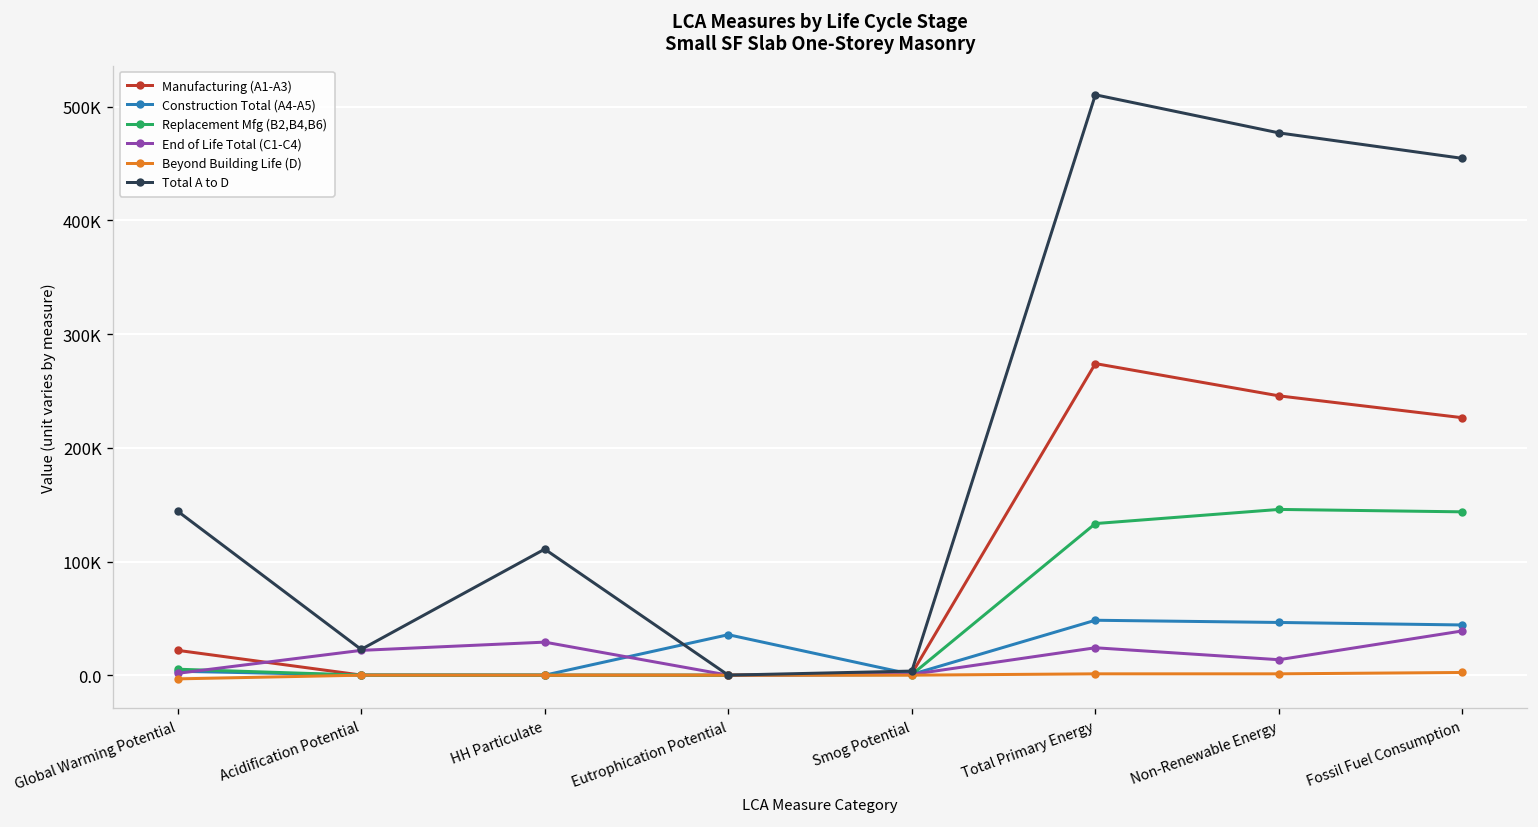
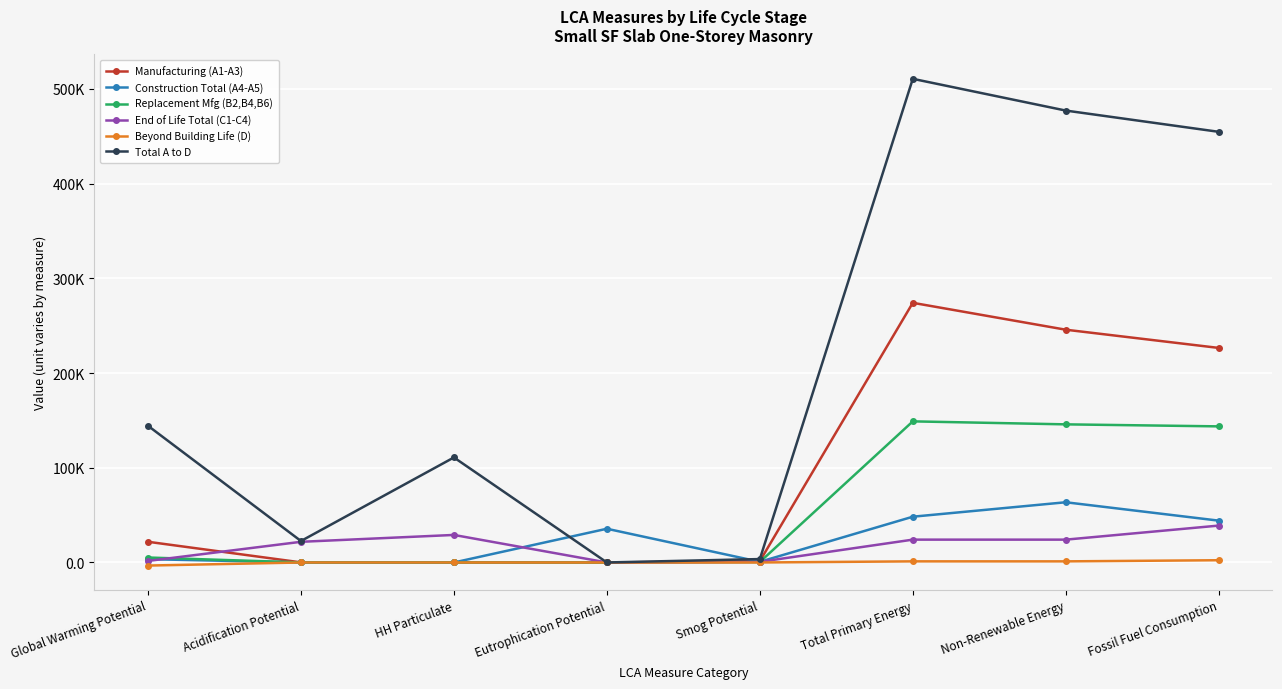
Replacement Mfg (B2,B4,B6), Total Primary Energy: 130000 -> 150000
Construction Total (A4-A5), Non-Renewable Energy: 50000 -> 60000
End of Life Total (C1-C4), Non-Renewable Energy: 10000 -> 20000
